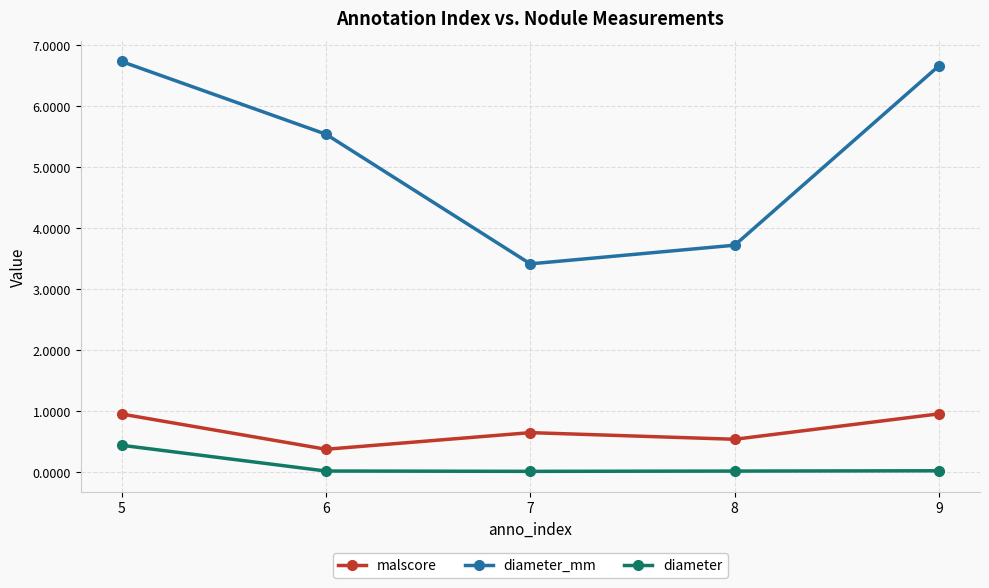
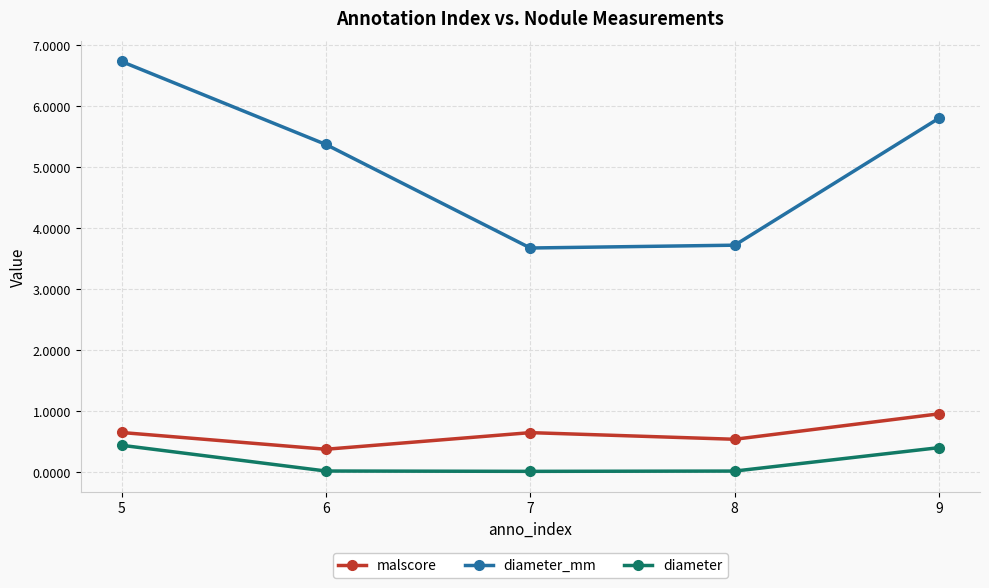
malscore, 5: 1.0 -> 0.6
diameter_mm, 6: 5.5 -> 5.4
diameter_mm, 7: 3.4 -> 3.7
diameter_mm, 9: 6.7 -> 5.8
diameter, 9: 0.0 -> 0.4
